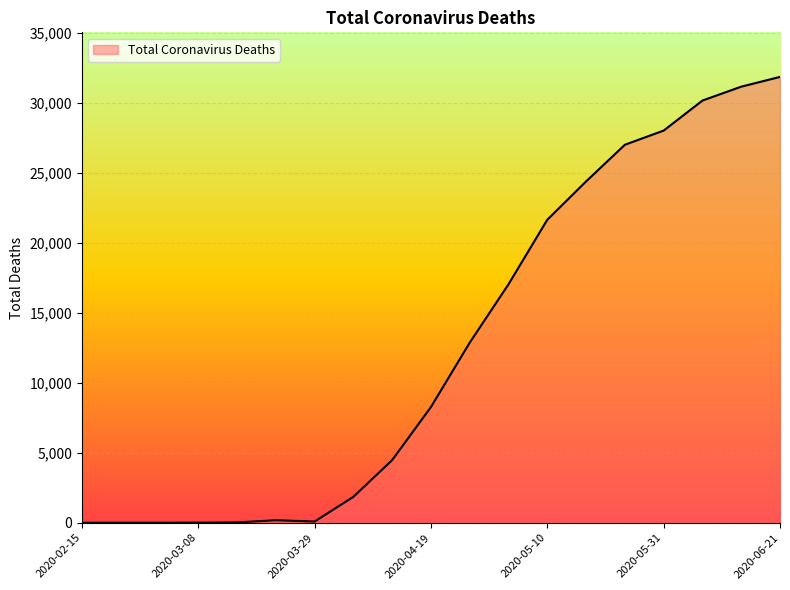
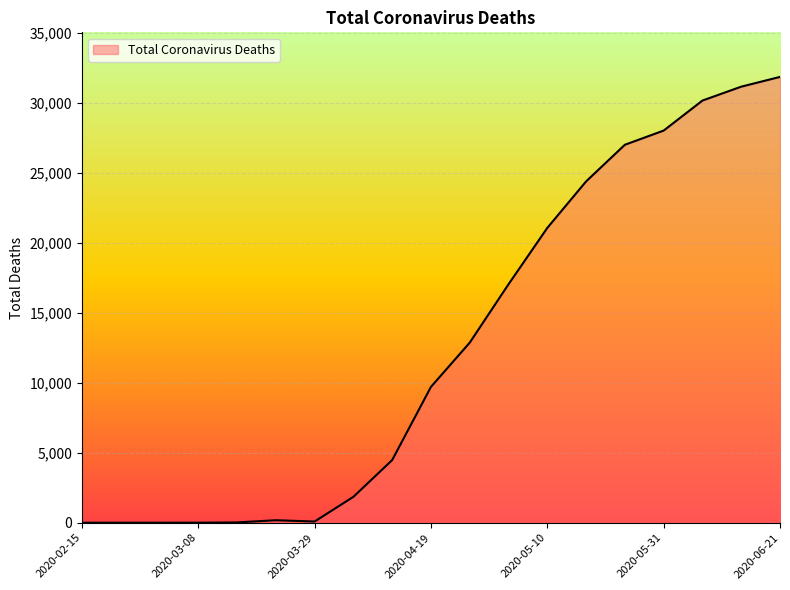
2020-04-19: 8,300 -> 9,700
2020-05-10: 21,700 -> 21,100
